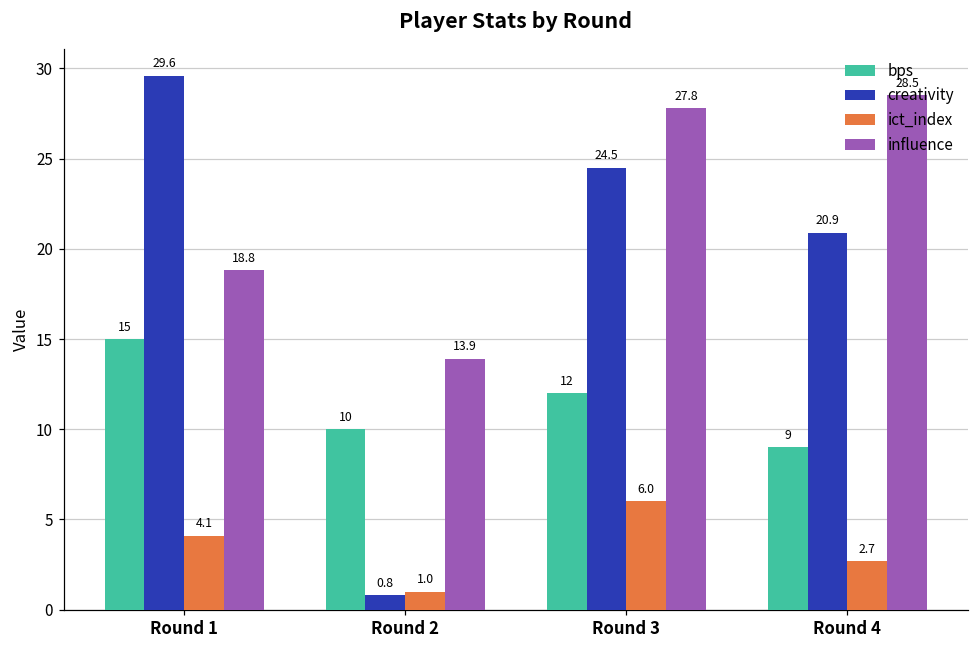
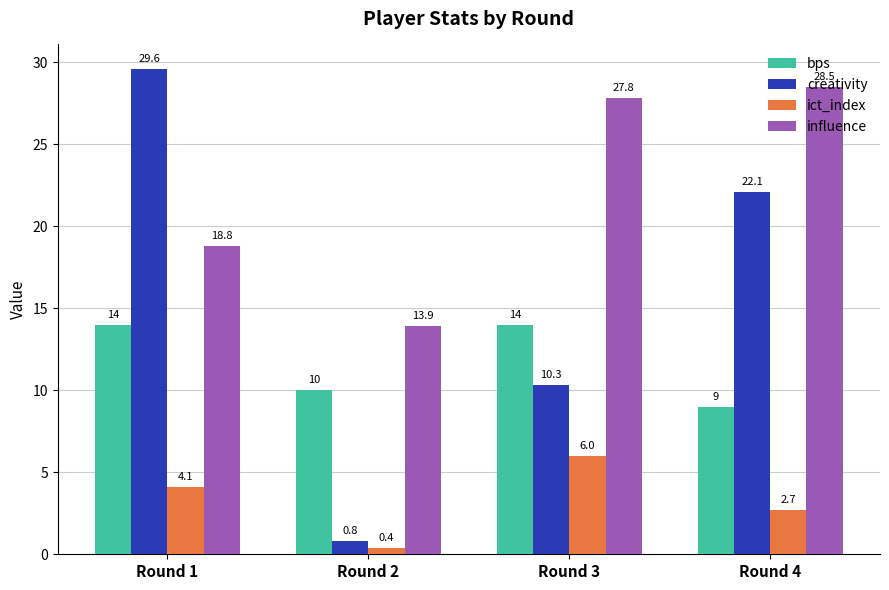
bps, Round 1: 15 -> 14
ict_index, Round 2: 1.0 -> 0.4
bps, Round 3: 12 -> 14
creativity, Round 3: 24.5 -> 10.3
creativity, Round 4: 20.9 -> 22.1
